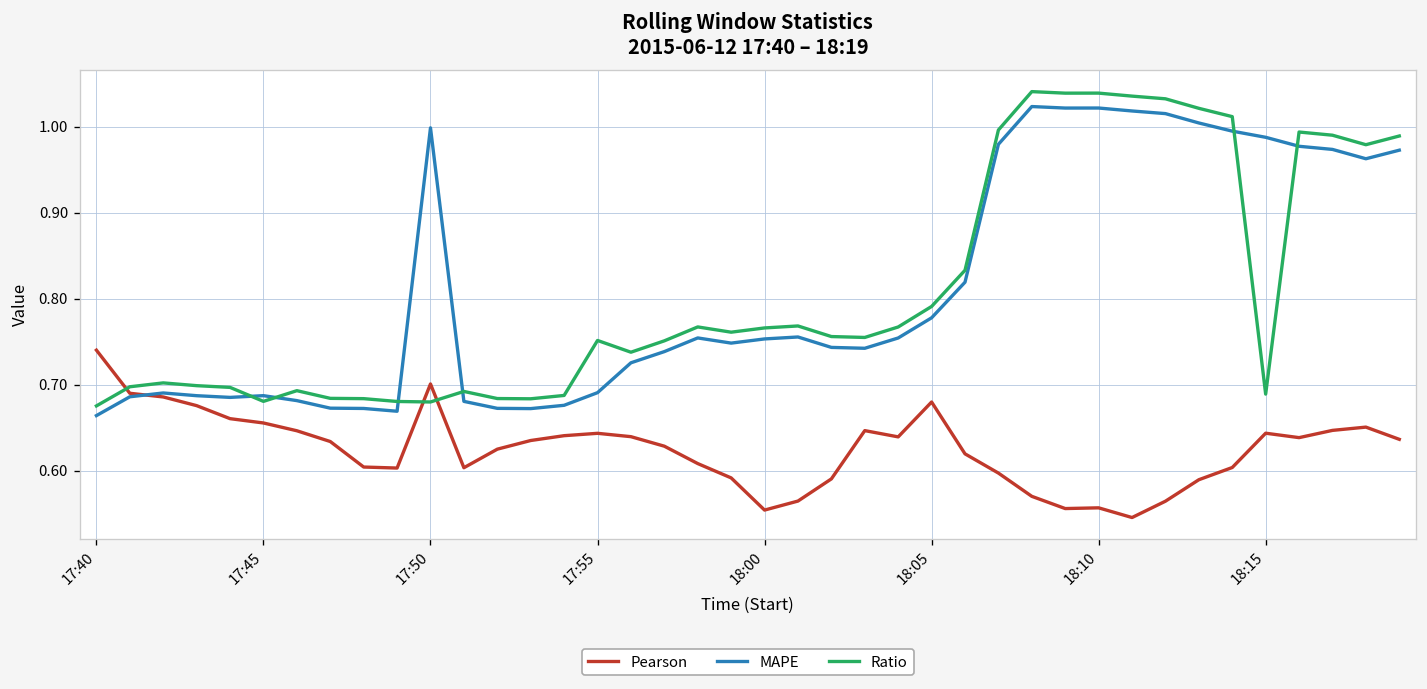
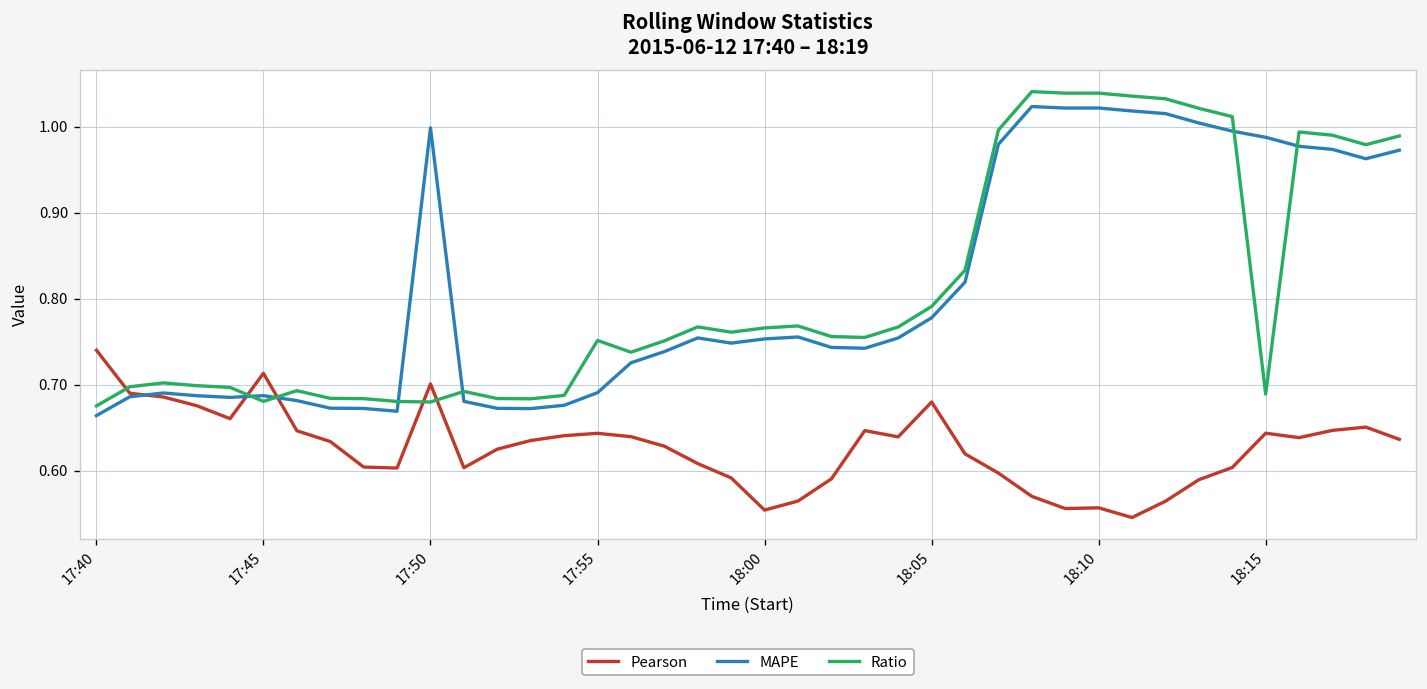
Pearson, 17:45: 0.66 -> 0.71
